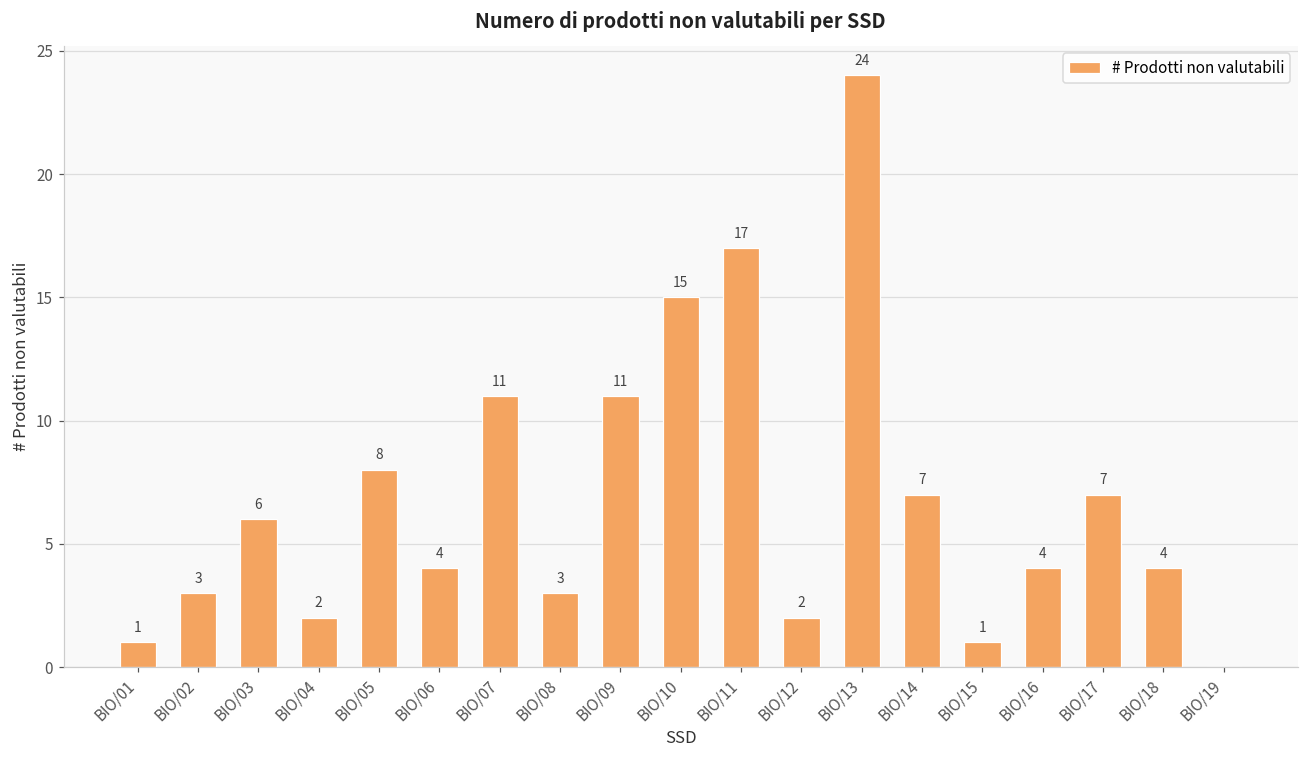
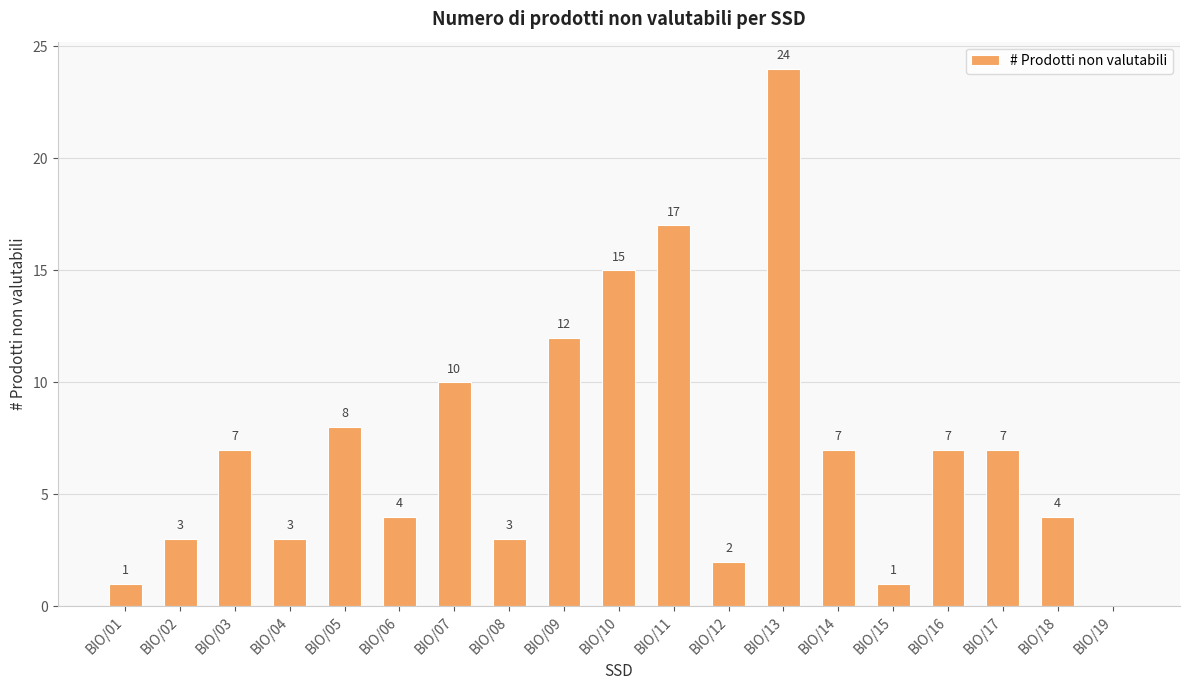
BIO/03: 6 -> 7
BIO/04: 2 -> 3
BIO/07: 11 -> 10
BIO/09: 11 -> 12
BIO/16: 4 -> 7
